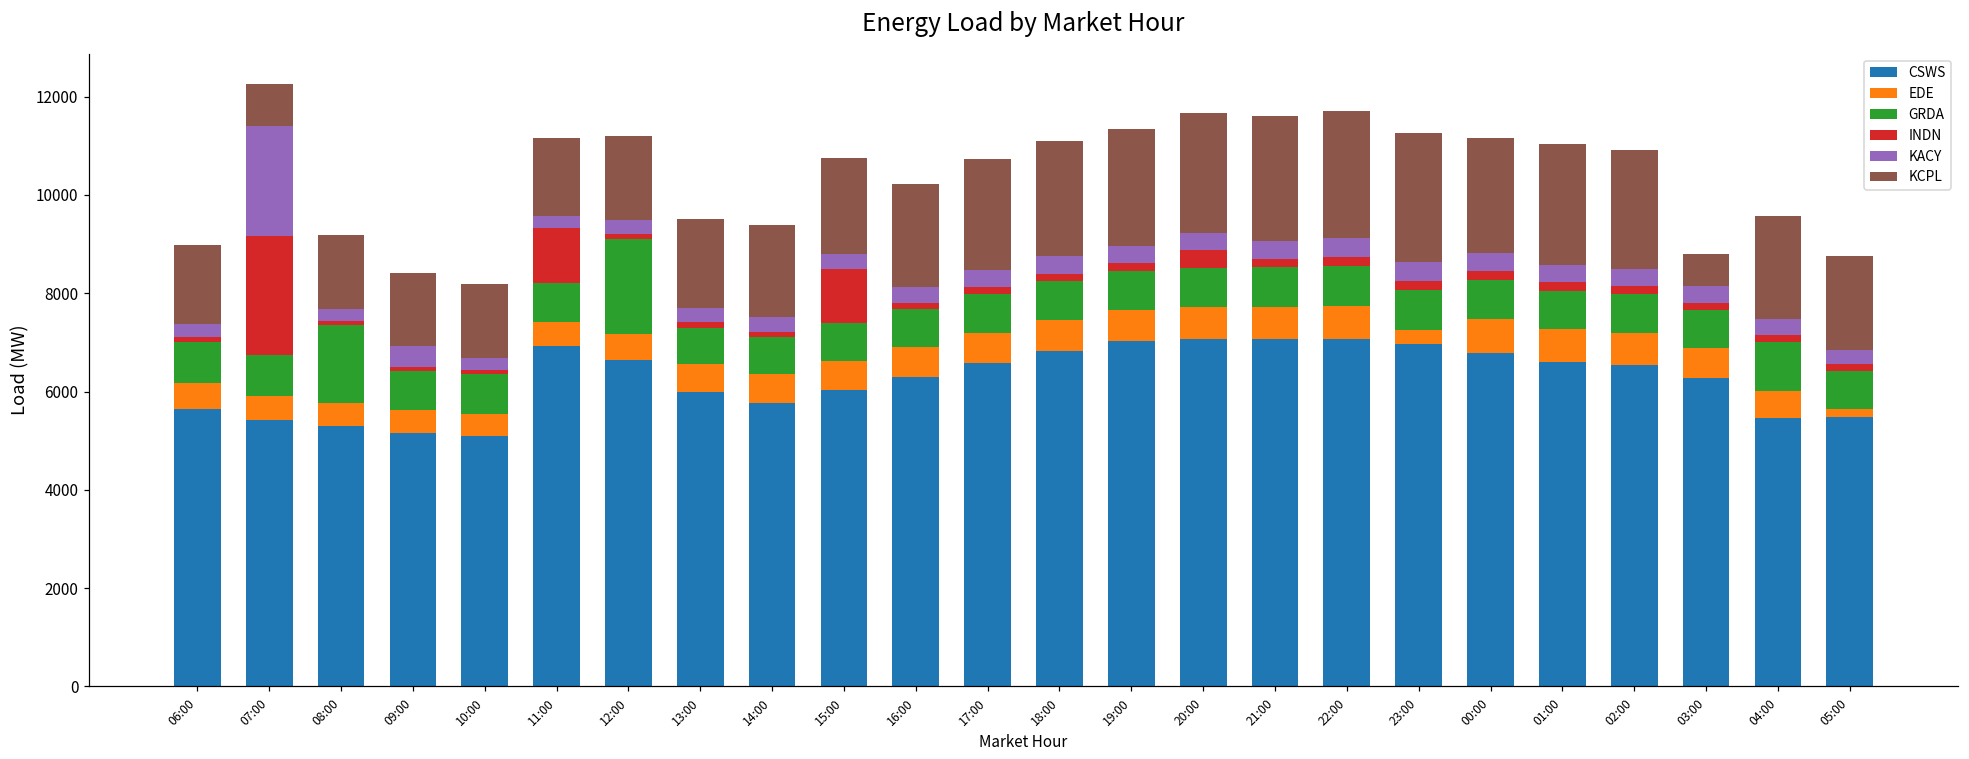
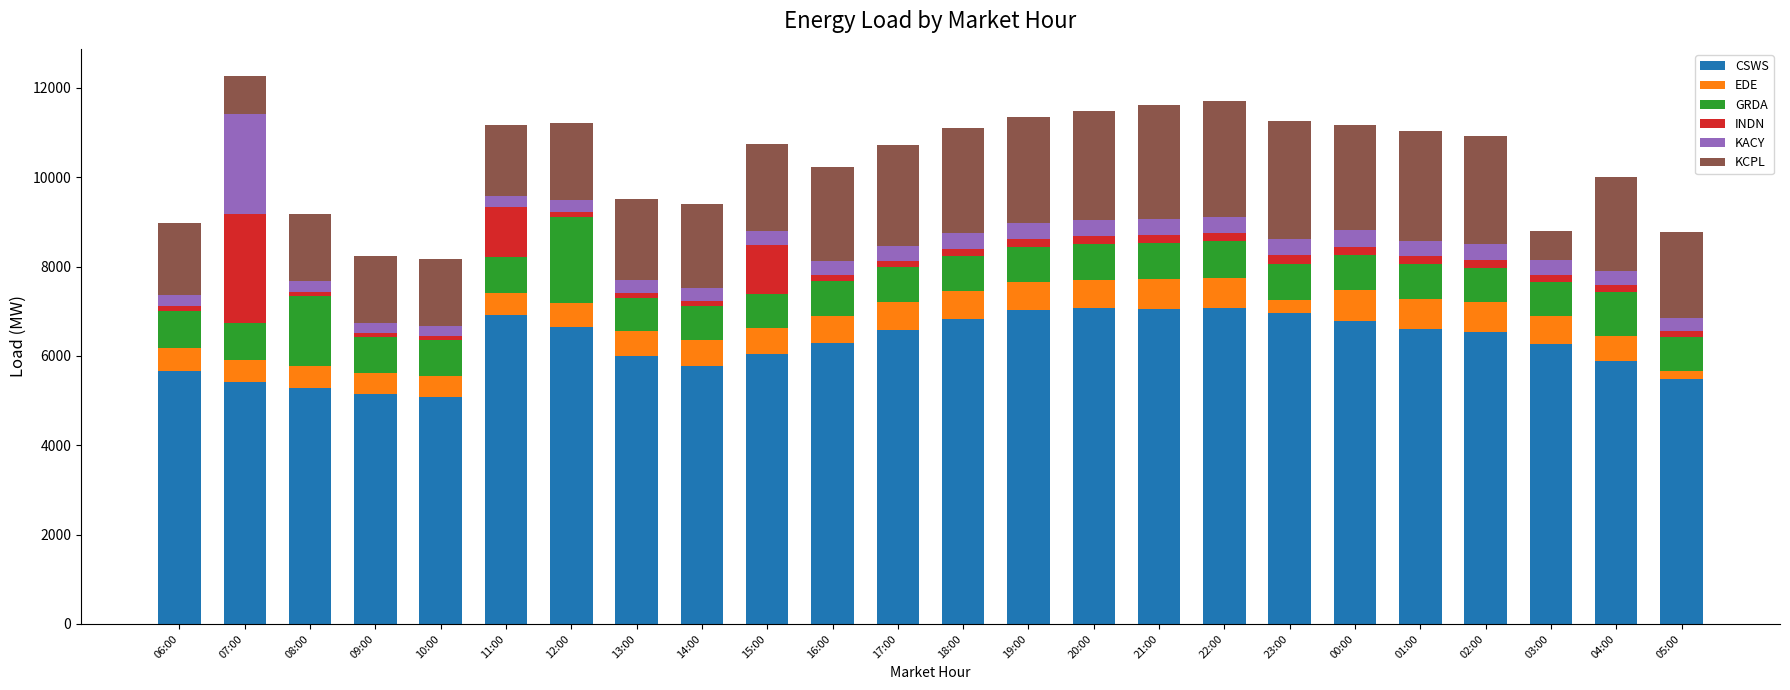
KACY, 09:00: 400 -> 200
INDN, 20:00: 400 -> 200
CSWS, 04:00: 5500 -> 5900
